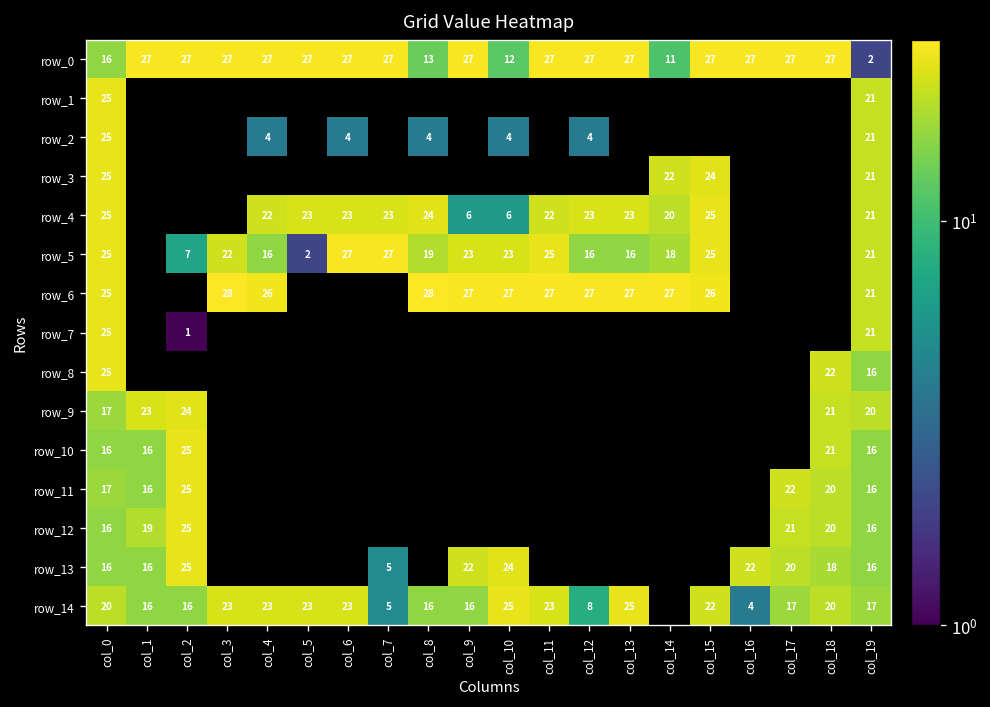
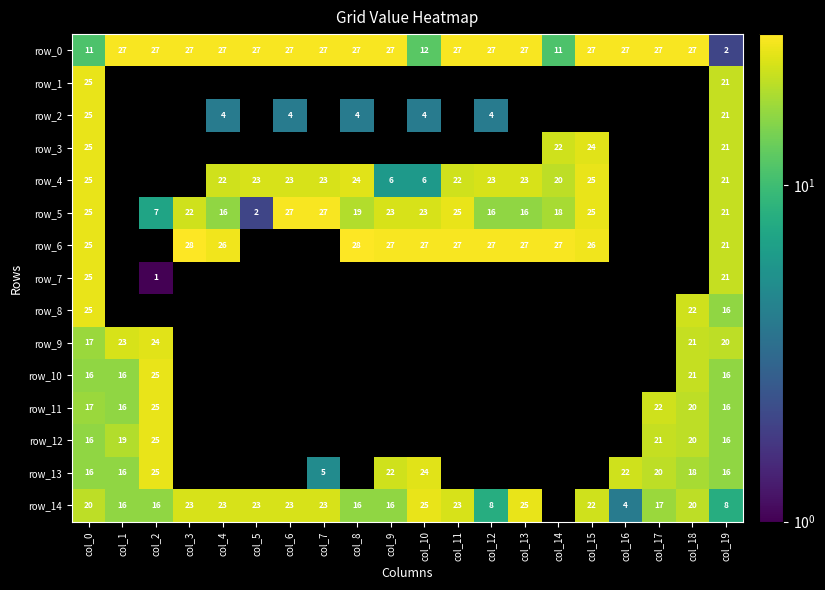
row_0, col_0: 16 -> 11
row_0, col_8: 13 -> 27
row_14, col_7: 5 -> 23
row_14, col_19: 17 -> 8
